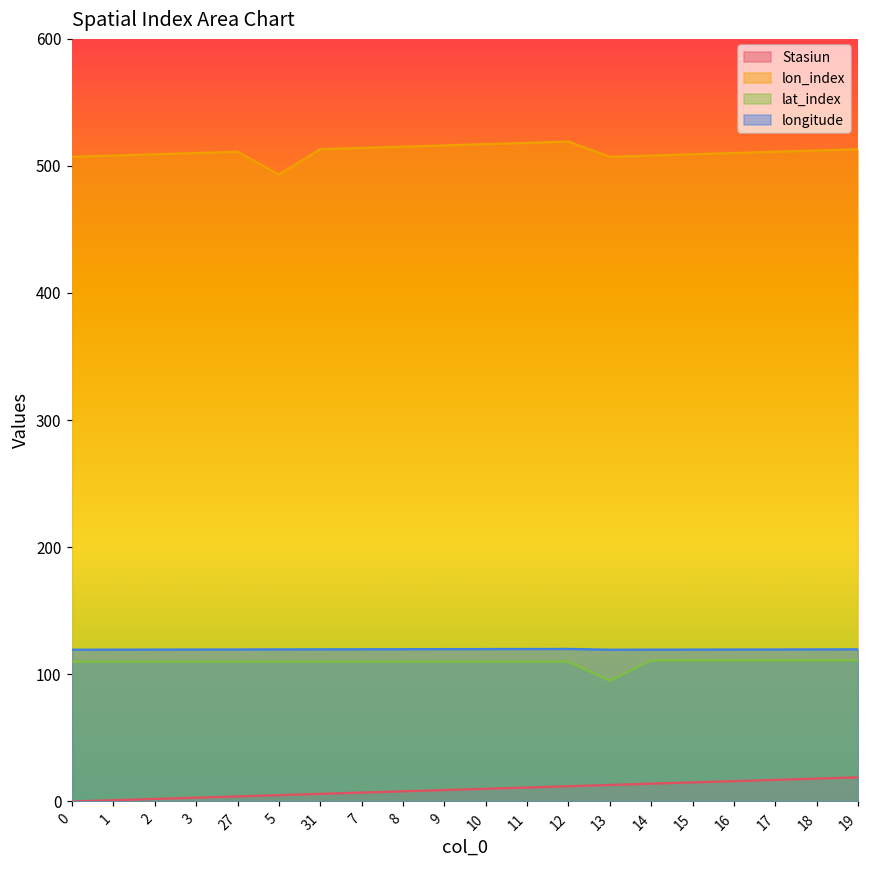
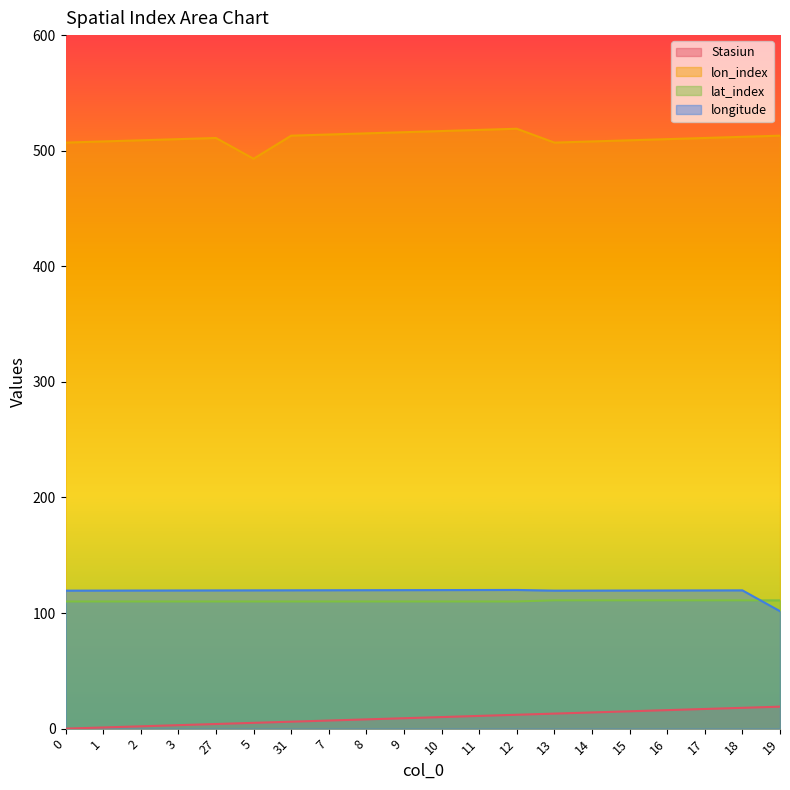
lat_index, 13: 95 -> 111
longitude, 19: 120 -> 102
